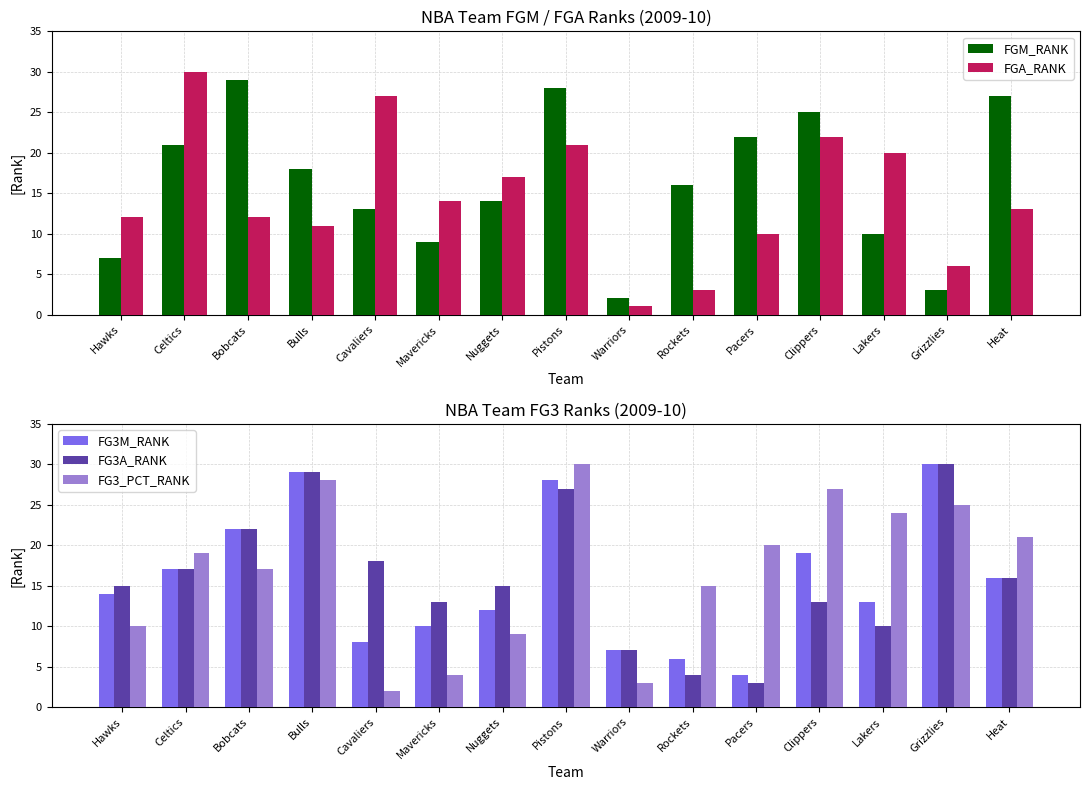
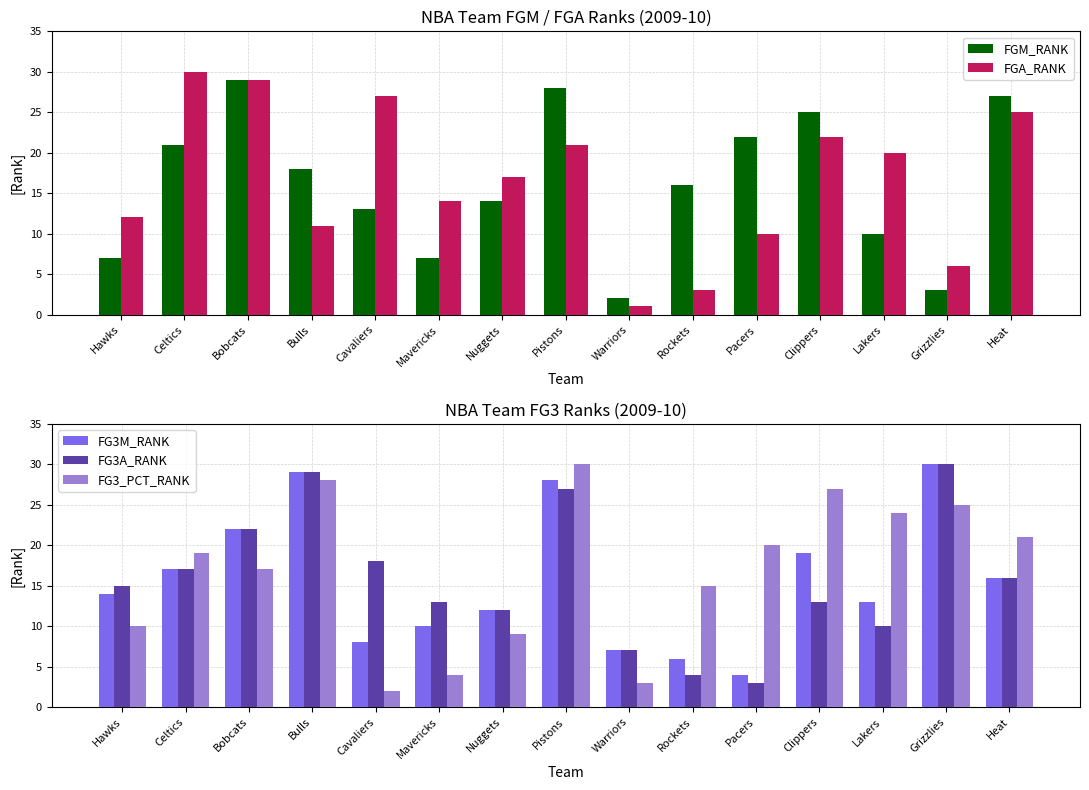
NBA Team FGM / FGA Ranks (2009-10), FGA_RANK, Bobcats: 12 -> 29
NBA Team FGM / FGA Ranks (2009-10), FGM_RANK, Mavericks: 9 -> 7
NBA Team FGM / FGA Ranks (2009-10), FGA_RANK, Heat: 13 -> 25
NBA Team FG3 Ranks (2009-10), FG3A_RANK, Nuggets: 15 -> 12
